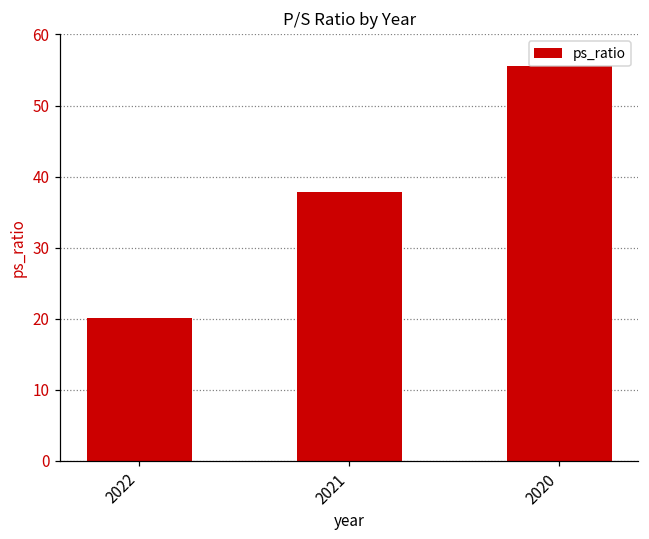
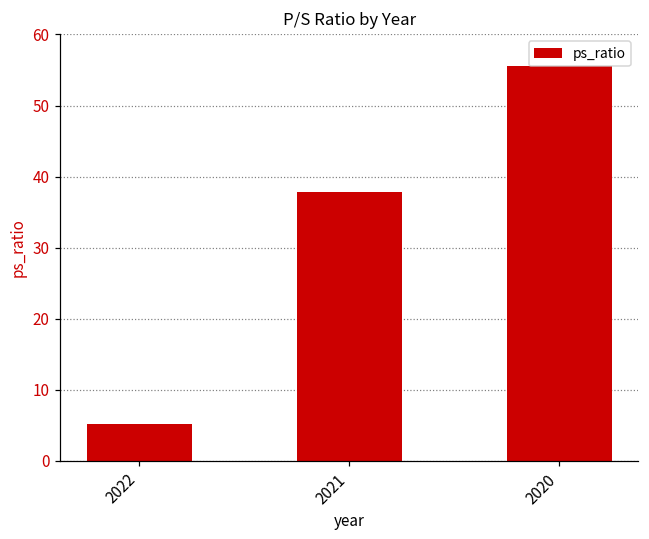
2022: 20 -> 5
